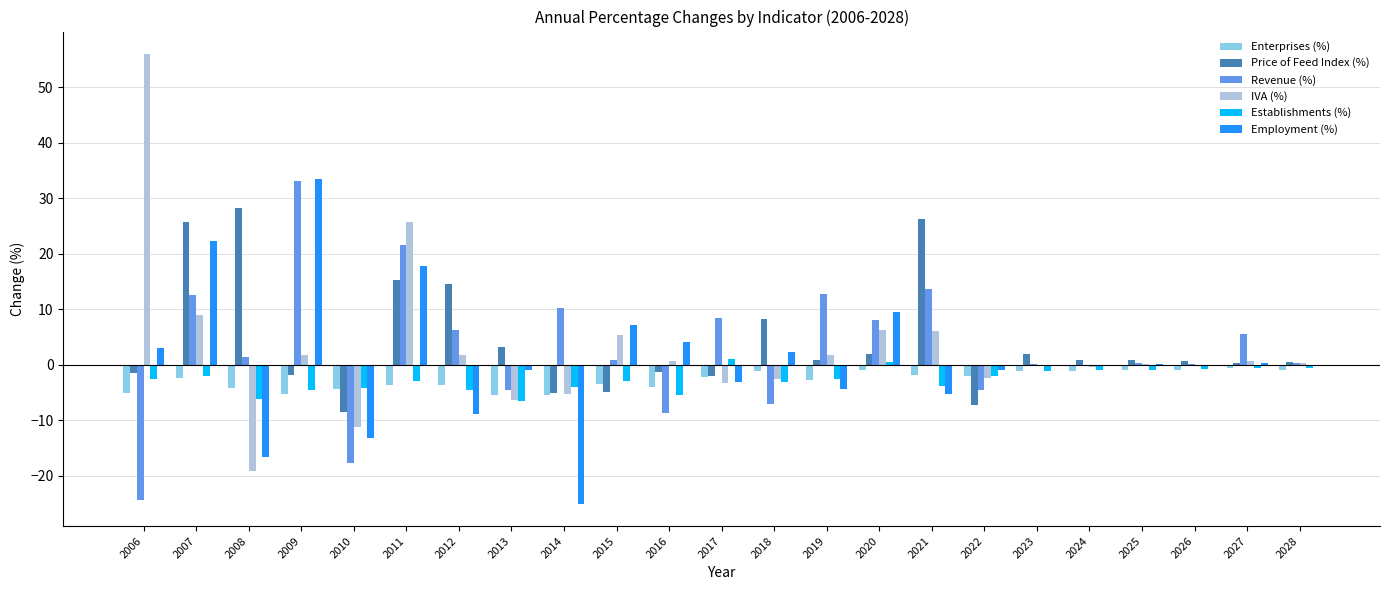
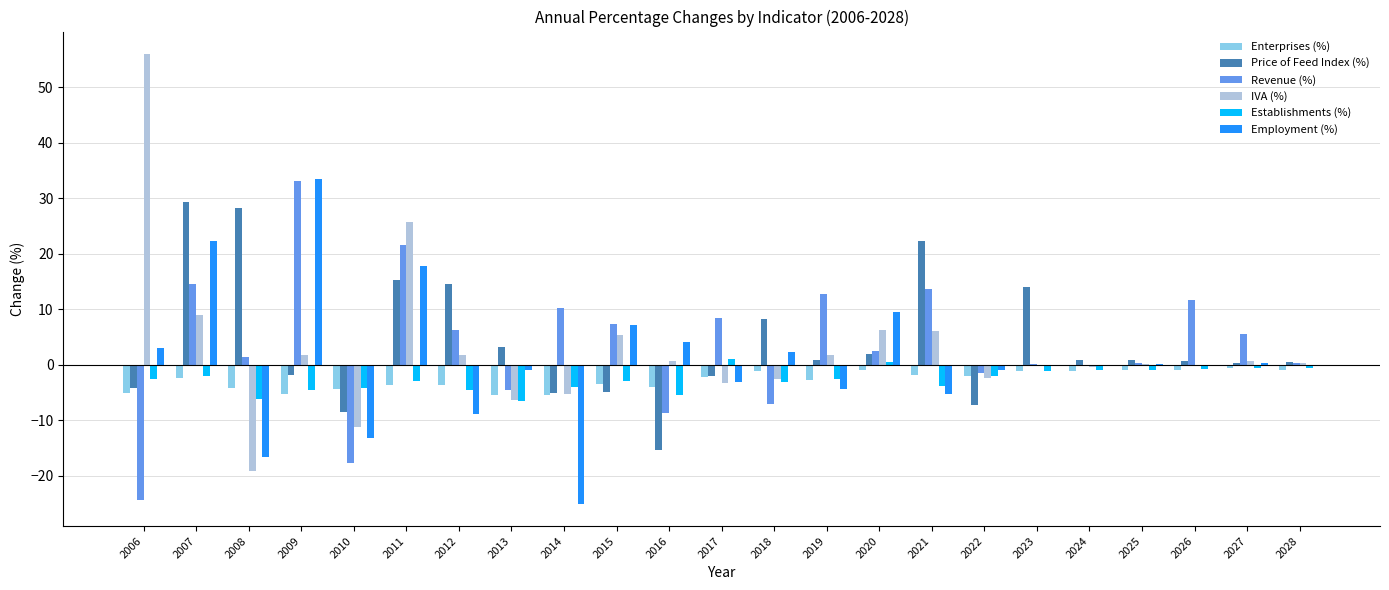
Price of Feed Index (%), 2006: -1 -> -4
Price of Feed Index (%), 2007: 26 -> 29
Revenue (%), 2007: 13 -> 15
Revenue (%), 2015: 1 -> 7
Price of Feed Index (%), 2016: -1 -> -15
Revenue (%), 2020: 8 -> 2
Price of Feed Index (%), 2021: 26 -> 22
Revenue (%), 2022: -5 -> -2
Price of Feed Index (%), 2023: 2 -> 14
Revenue (%), 2026: 0 -> 12
